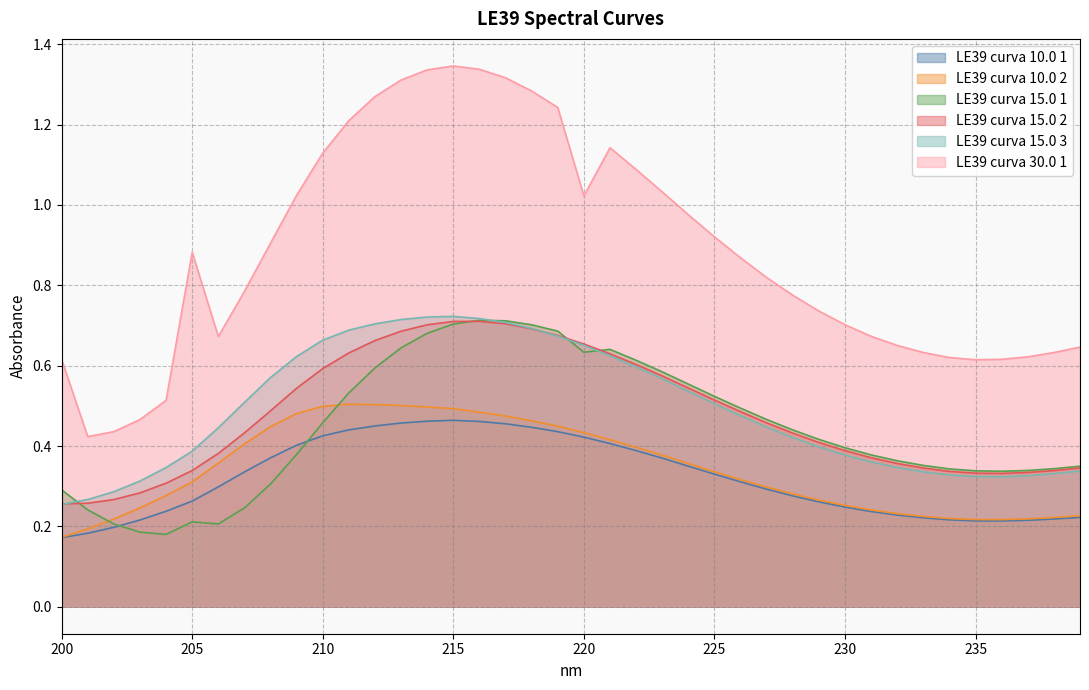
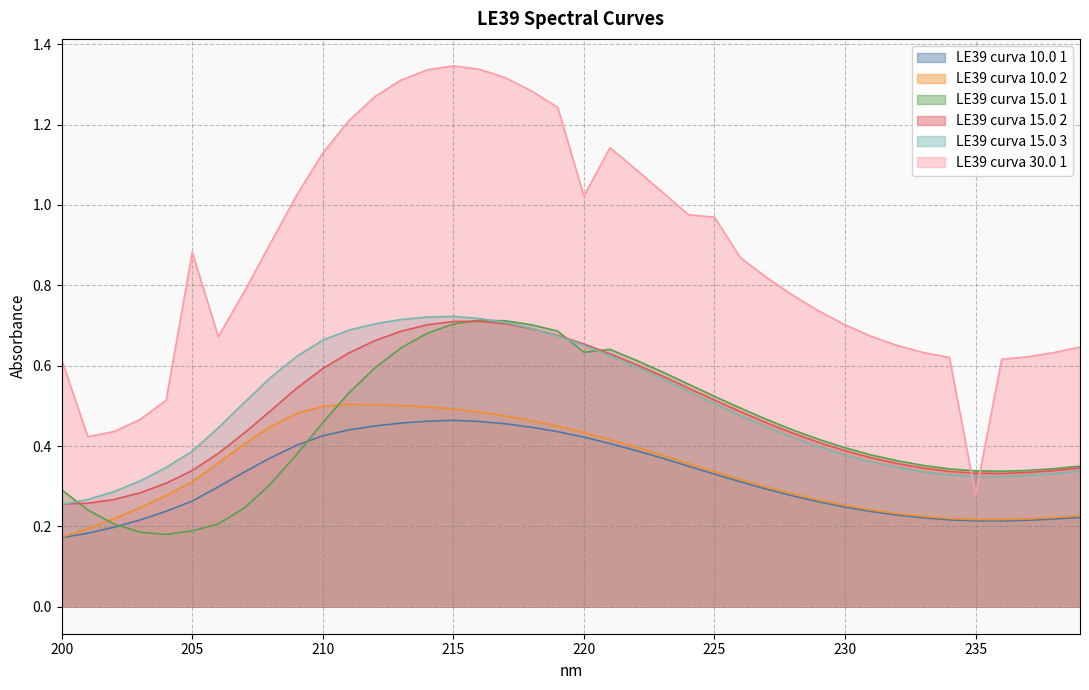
LE39 curva 15.0 1, 205: 0.21 -> 0.19
LE39 curva 30.0 1, 225: 0.92 -> 0.97
LE39 curva 30.0 1, 235: 0.61 -> 0.28
